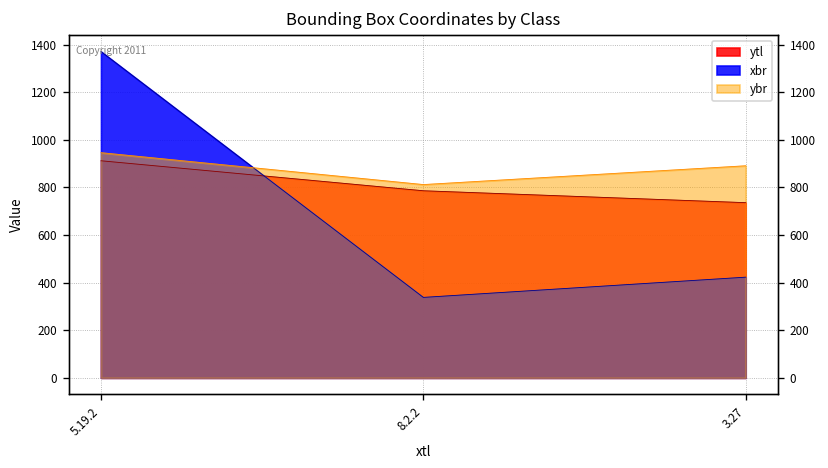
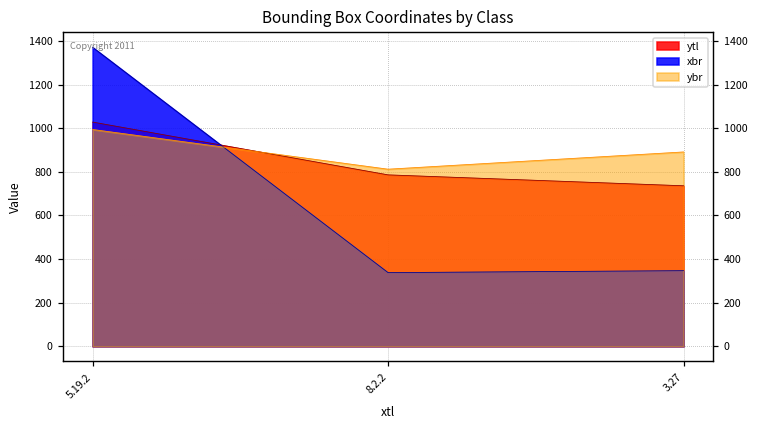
ytl, 5.19.2: 910 -> 1030
ybr, 5.19.2: 950 -> 990
xbr, 3.27: 420 -> 350
